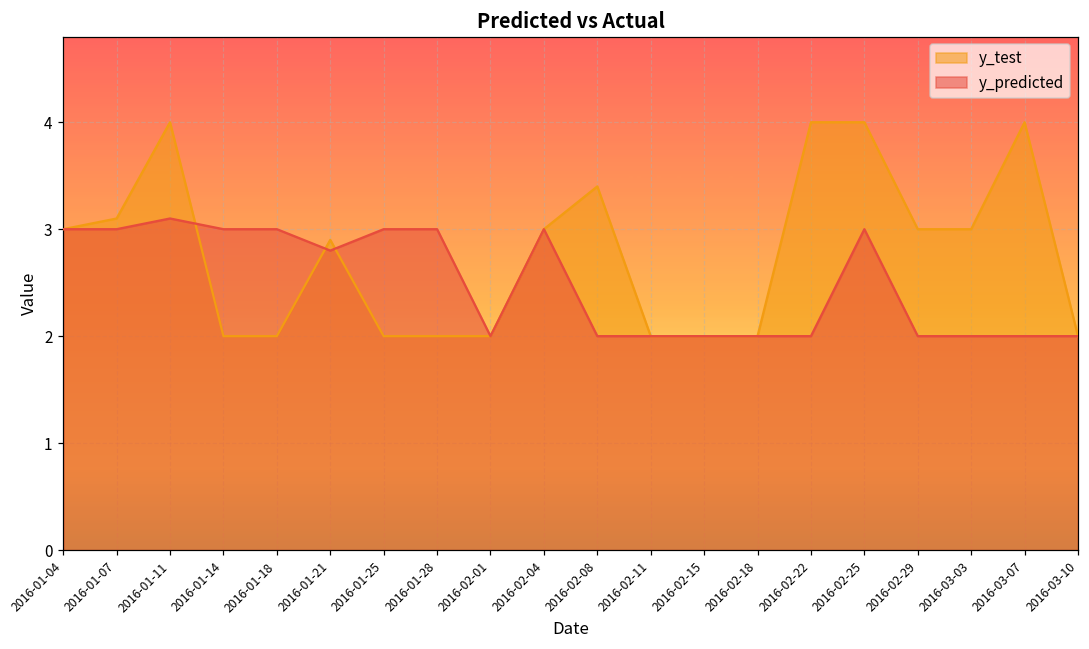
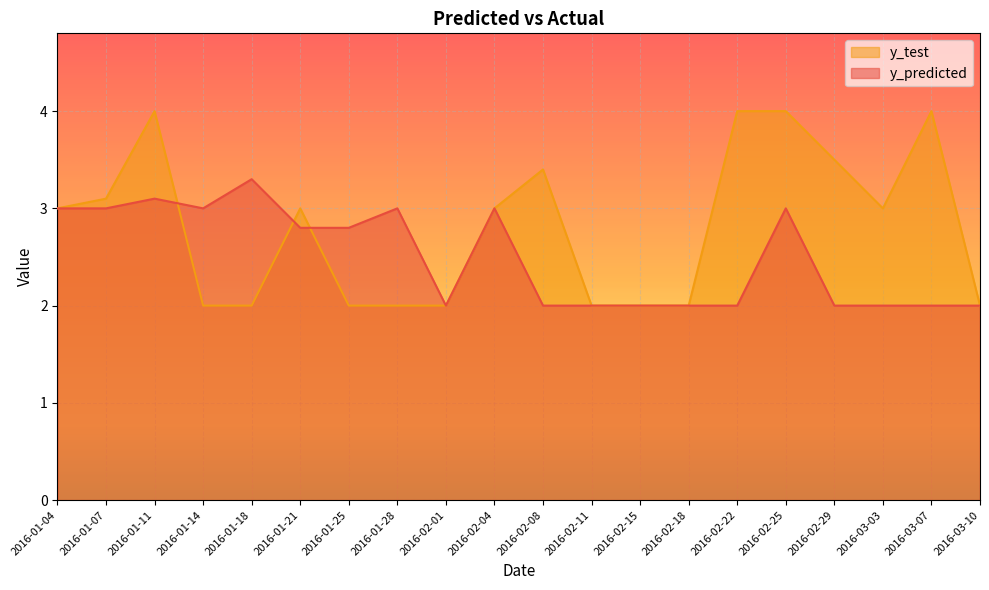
y_predicted, 2016-01-18: 3.0 -> 3.3
y_test, 2016-01-21: 2.9 -> 3.0
y_predicted, 2016-01-25: 3.0 -> 2.8
y_test, 2016-02-29: 3.0 -> 3.5
